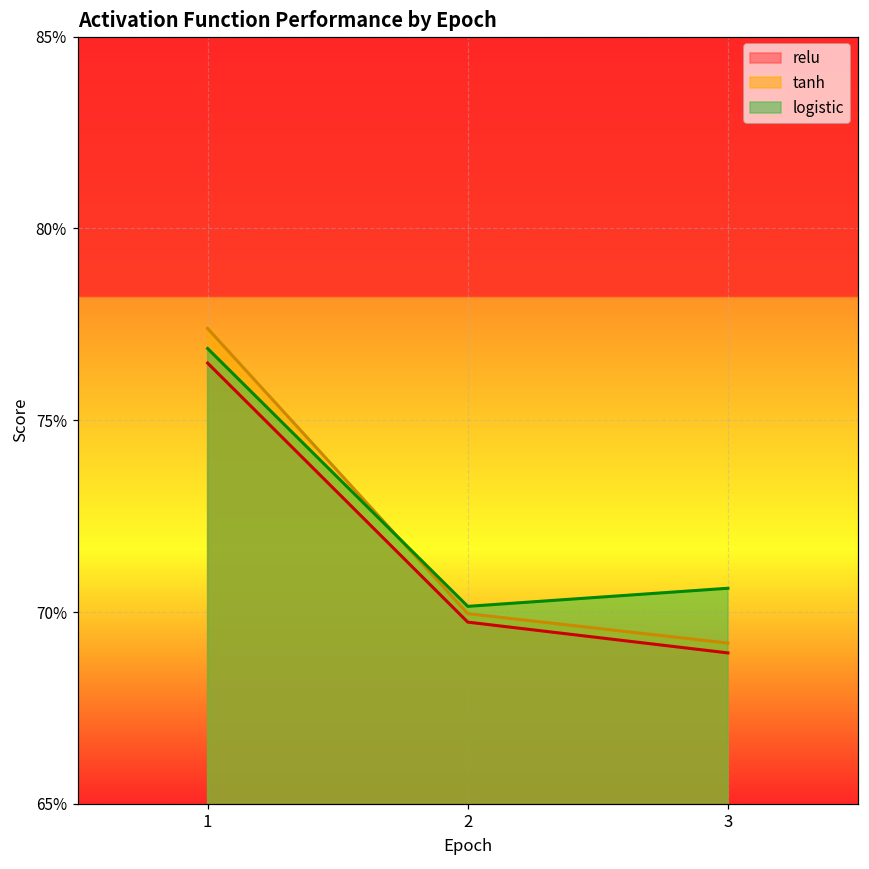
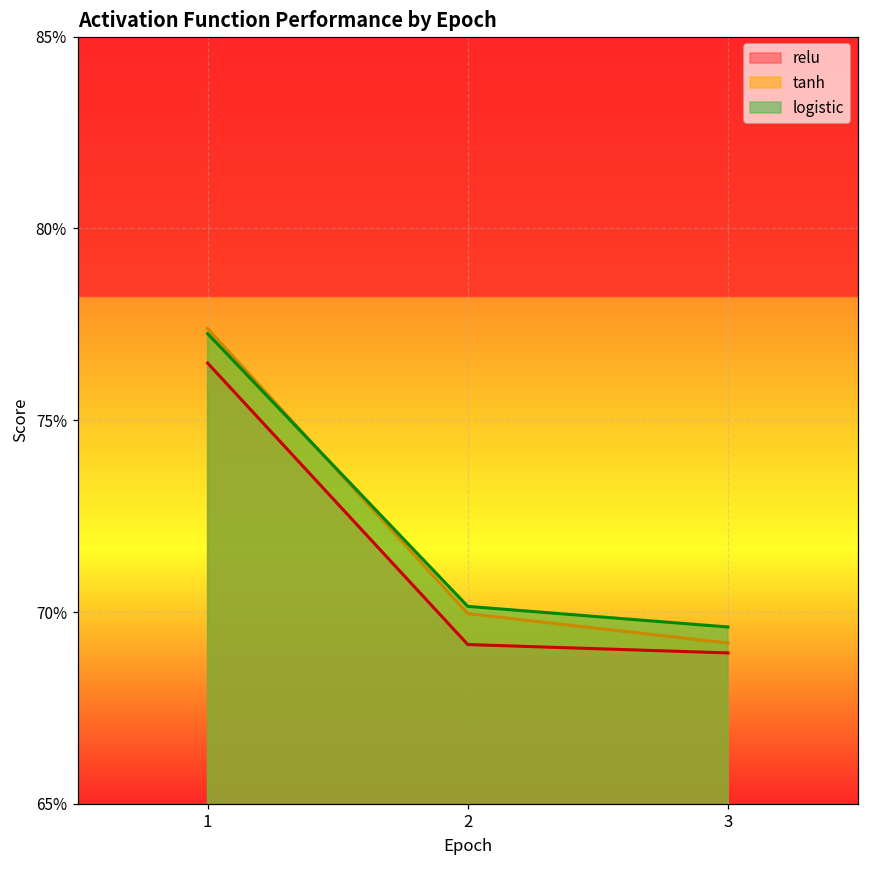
logistic, 1: 76.9% -> 77.3%
relu, 2: 69.7% -> 69.2%
logistic, 3: 70.6% -> 69.6%
